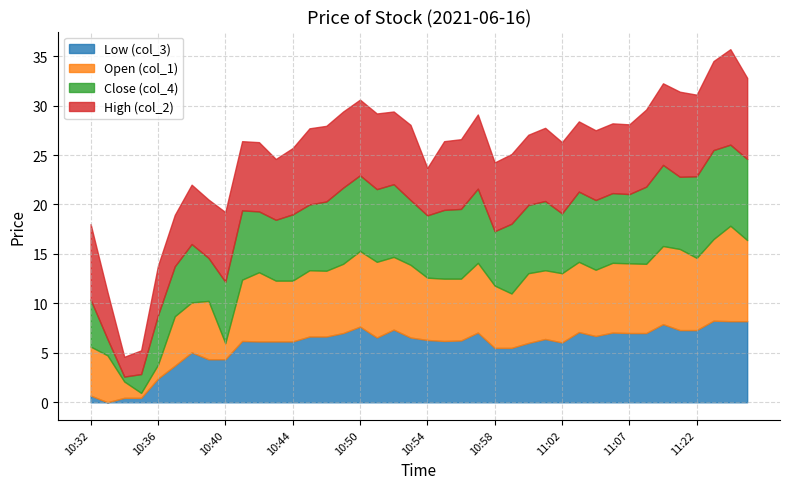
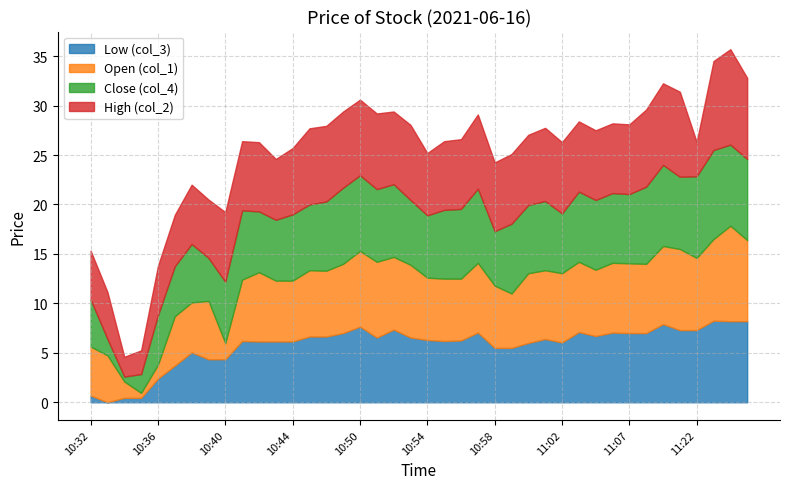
High (col_2), 10:32: 8 -> 5
High (col_2), 10:54: 5 -> 6
High (col_2), 11:22: 8 -> 3
